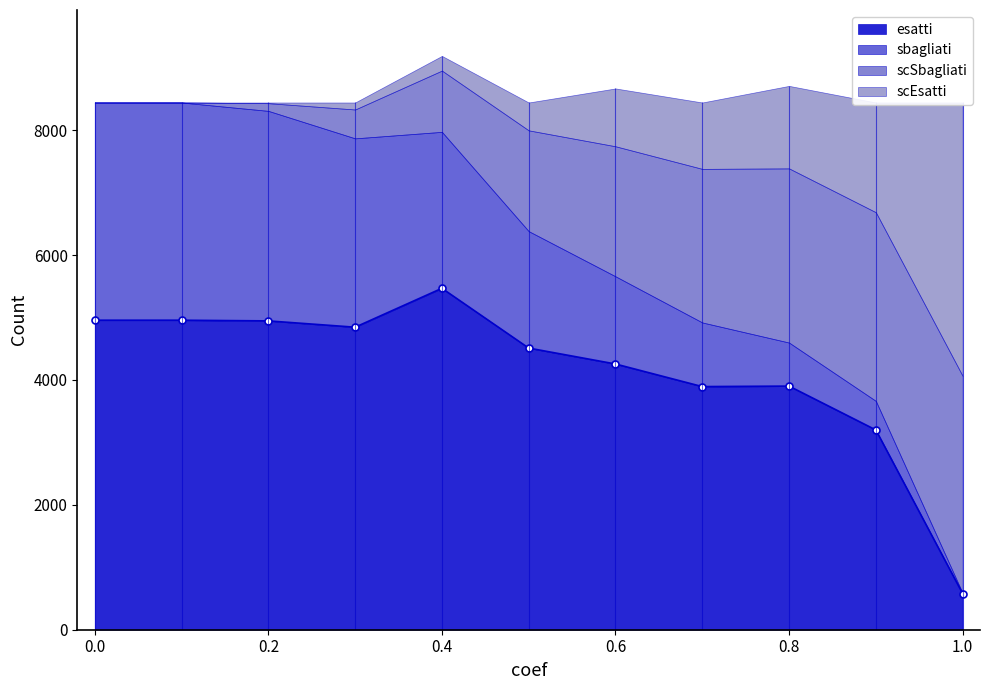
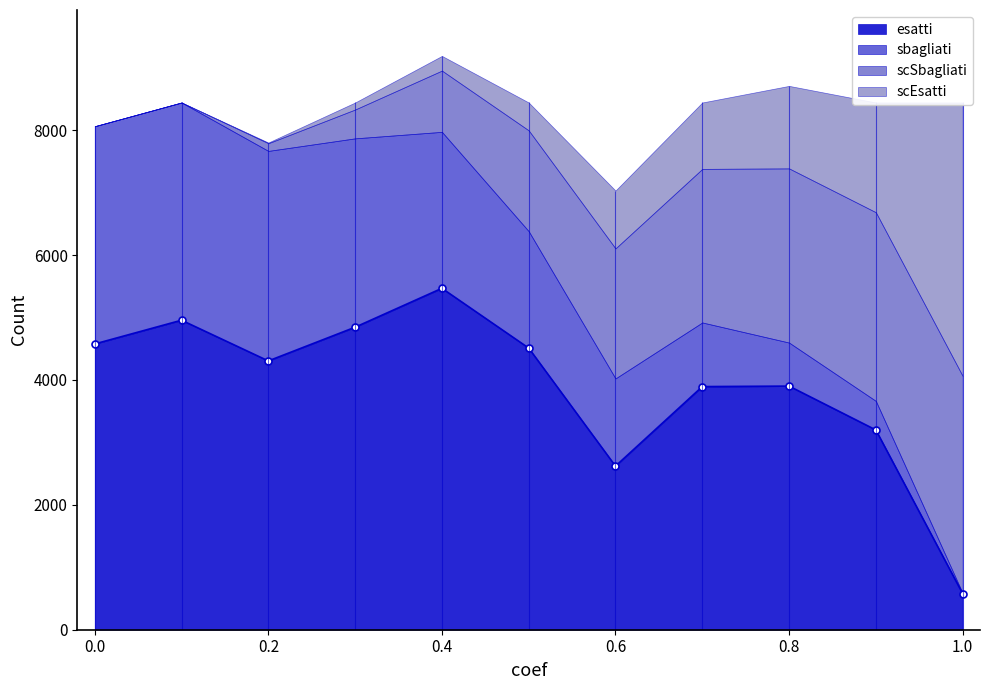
esatti, 0.0: 5000 -> 4600
esatti, 0.2: 4900 -> 4300
esatti, 0.6: 4300 -> 2600
